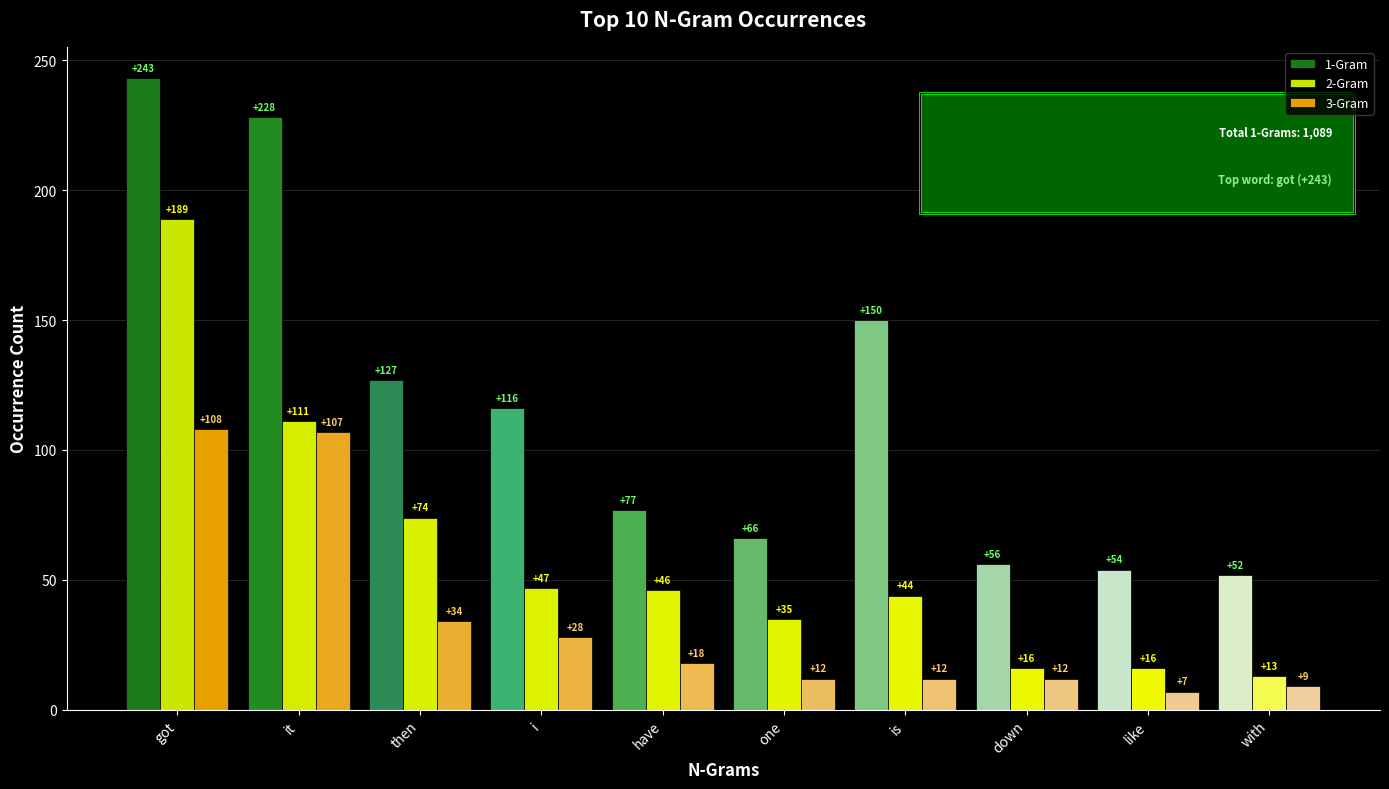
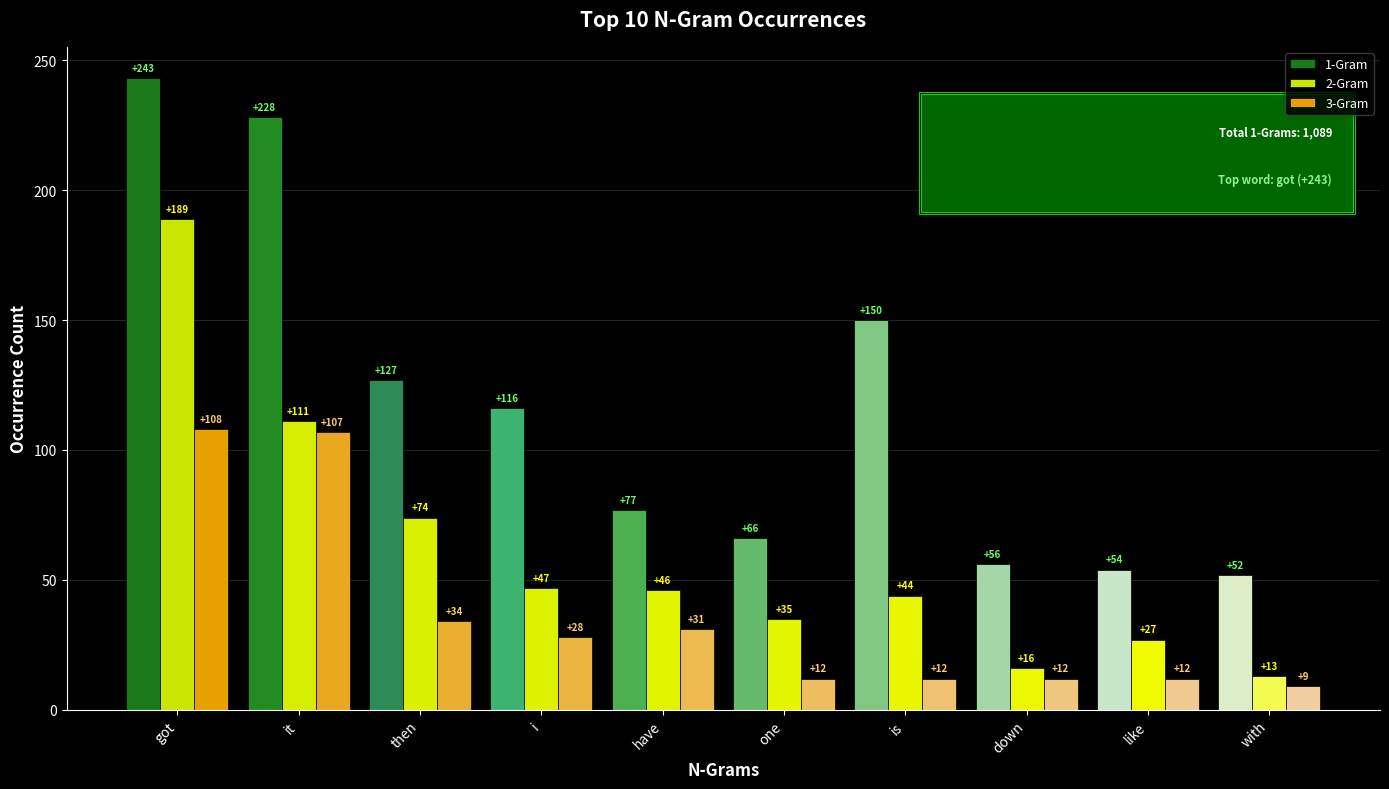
3-Gram, have: +18 -> +31
2-Gram, like: +16 -> +27
3-Gram, like: +7 -> +12
